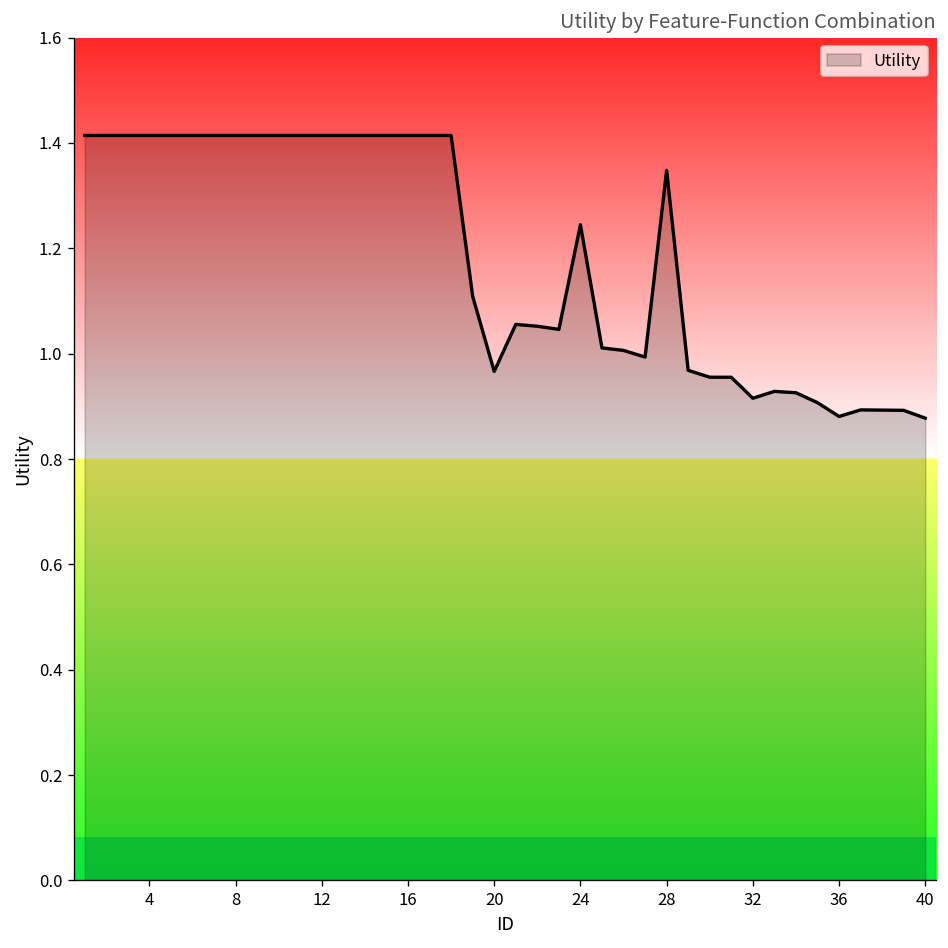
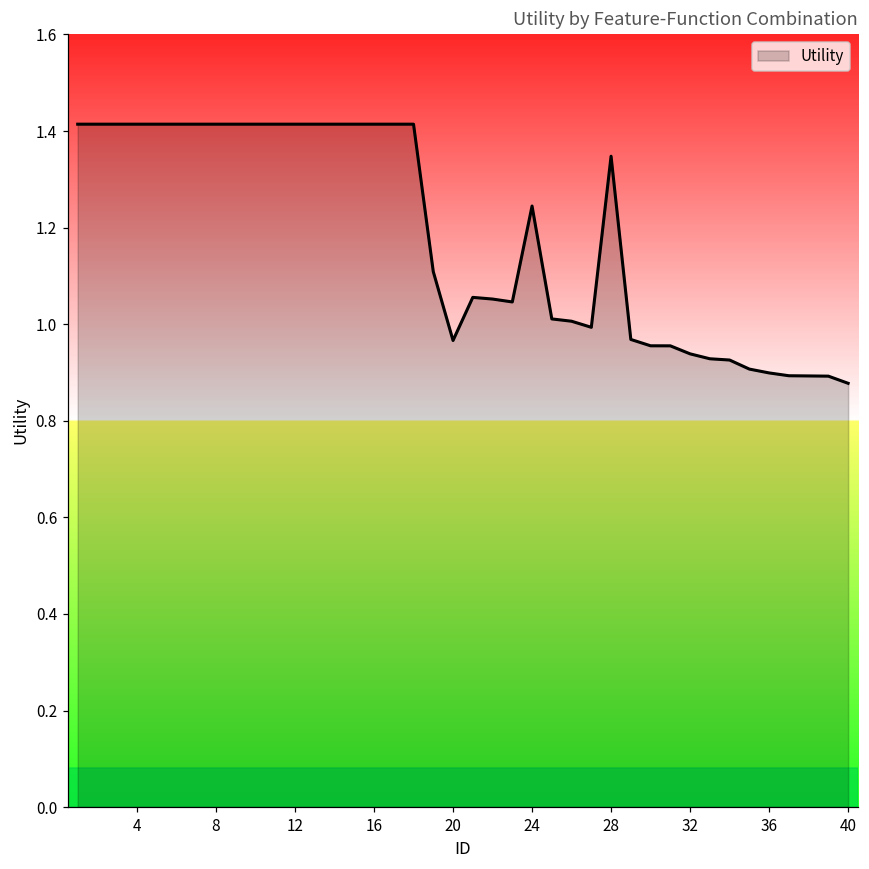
32: 0.92 -> 0.94
36: 0.88 -> 0.90
